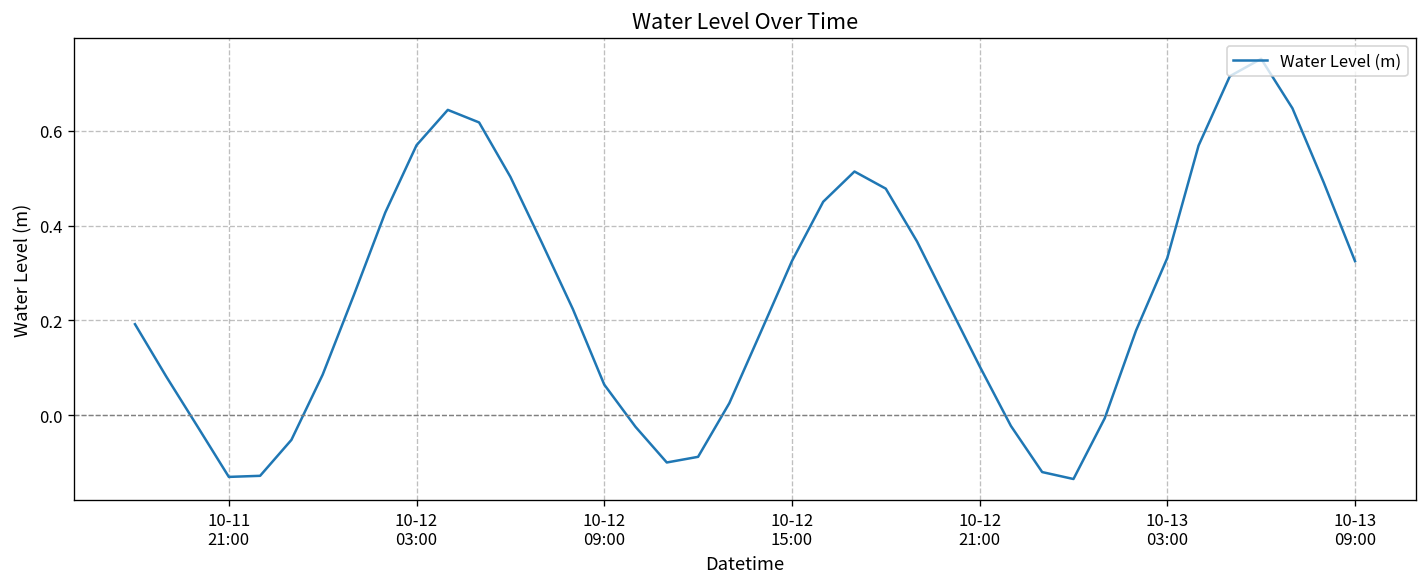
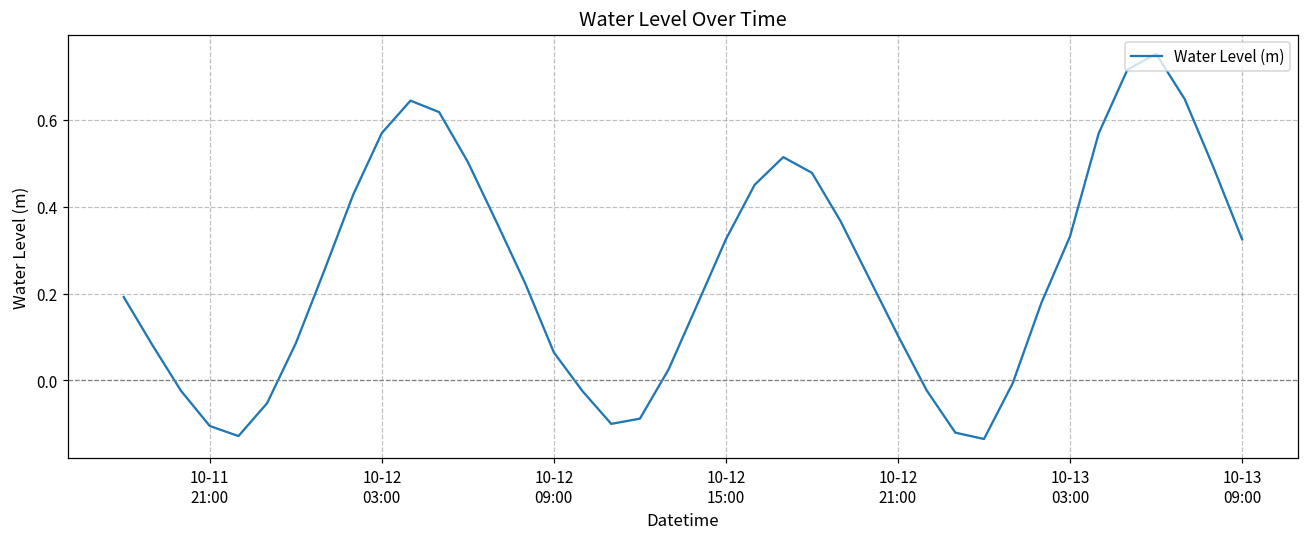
10-11 21:00: -0.13 -> -0.10
